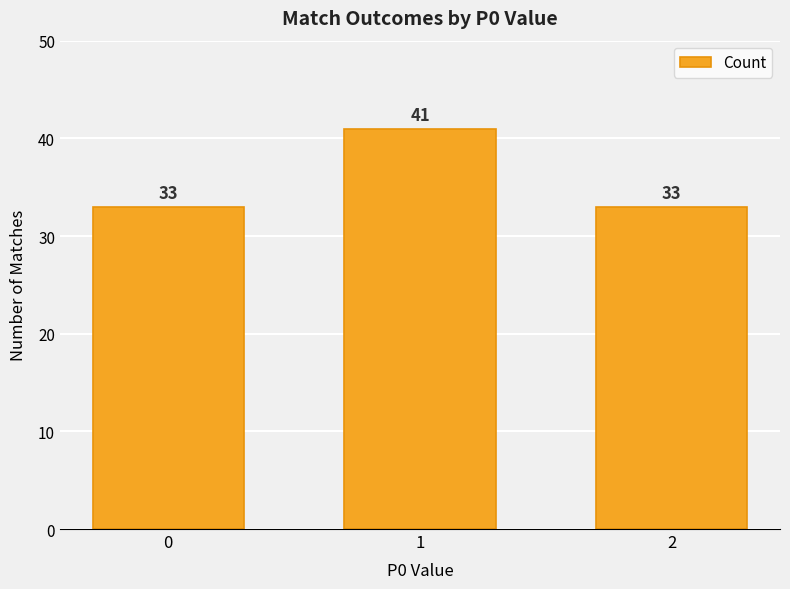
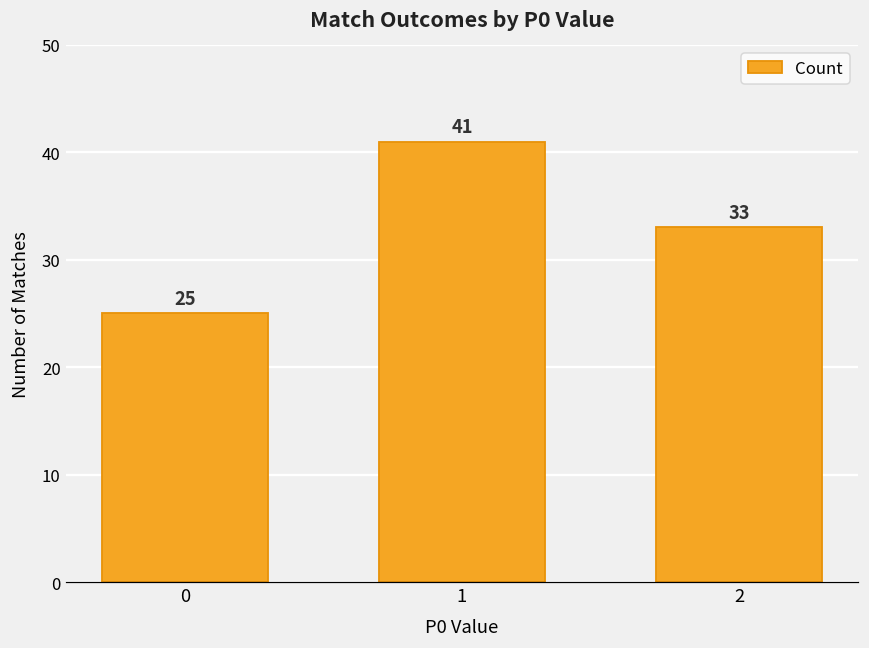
0: 33 -> 25
